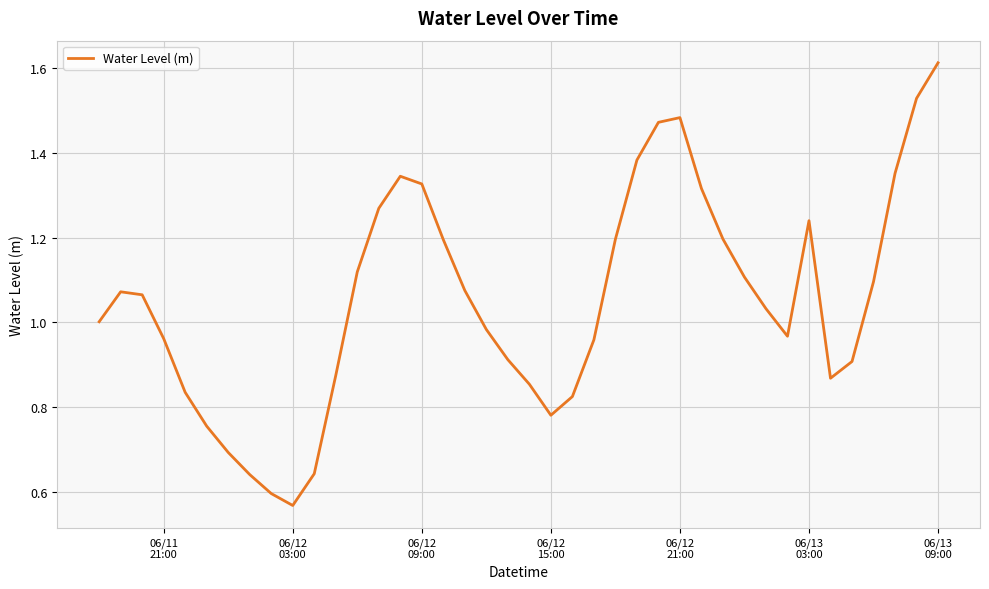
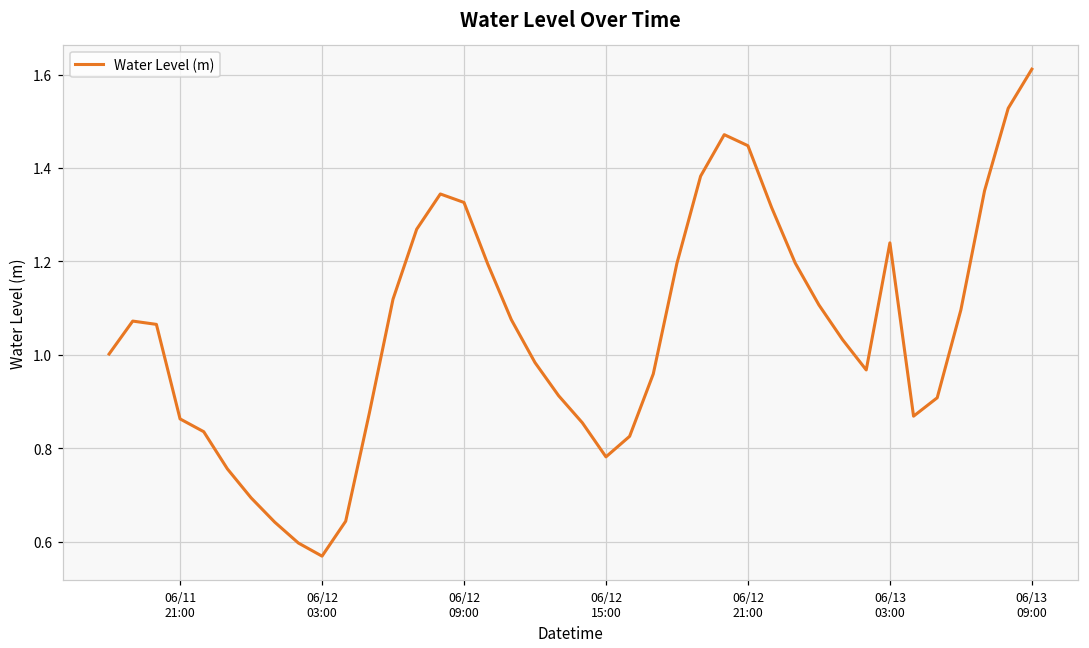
06/11 21:00: 0.96 -> 0.86
06/12 21:00: 1.48 -> 1.45
